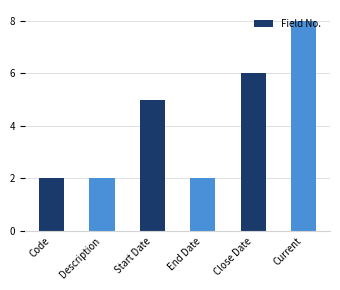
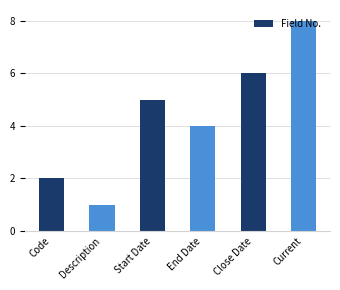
Description: 2 -> 1
End Date: 2 -> 4
